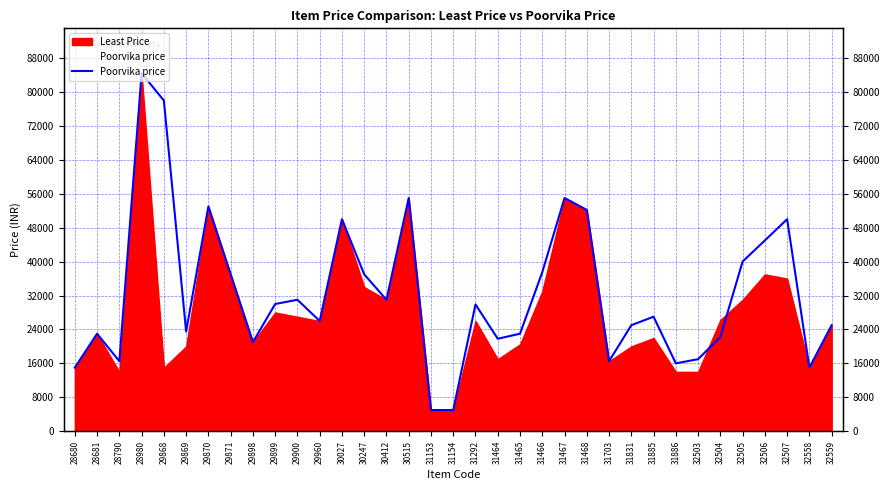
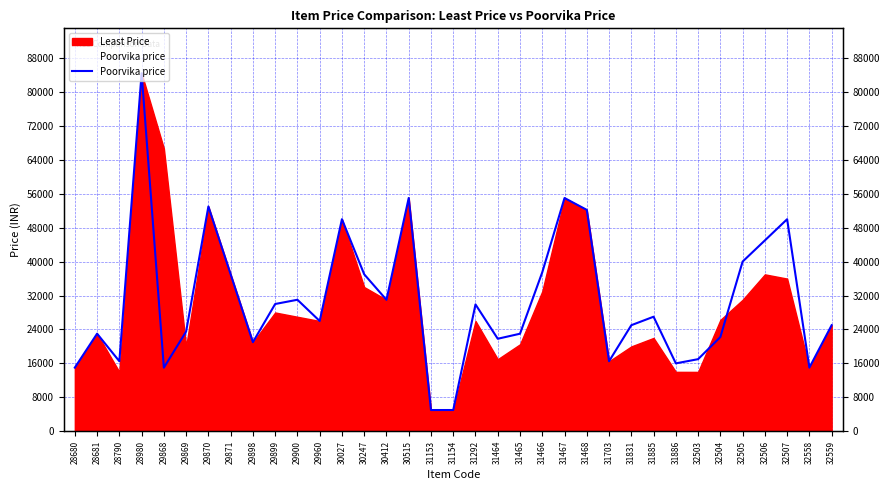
Poorvika price, 29868: 78000 -> 15000
Least Price, 29868: 15000 -> 67000
